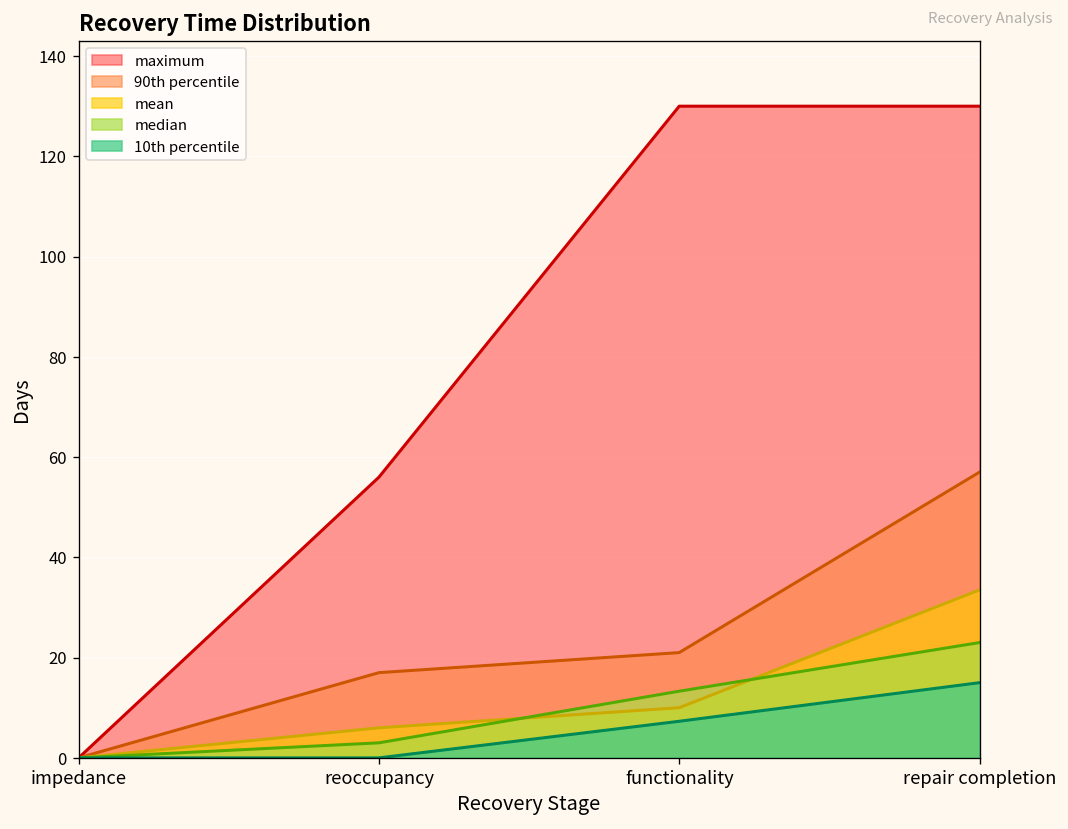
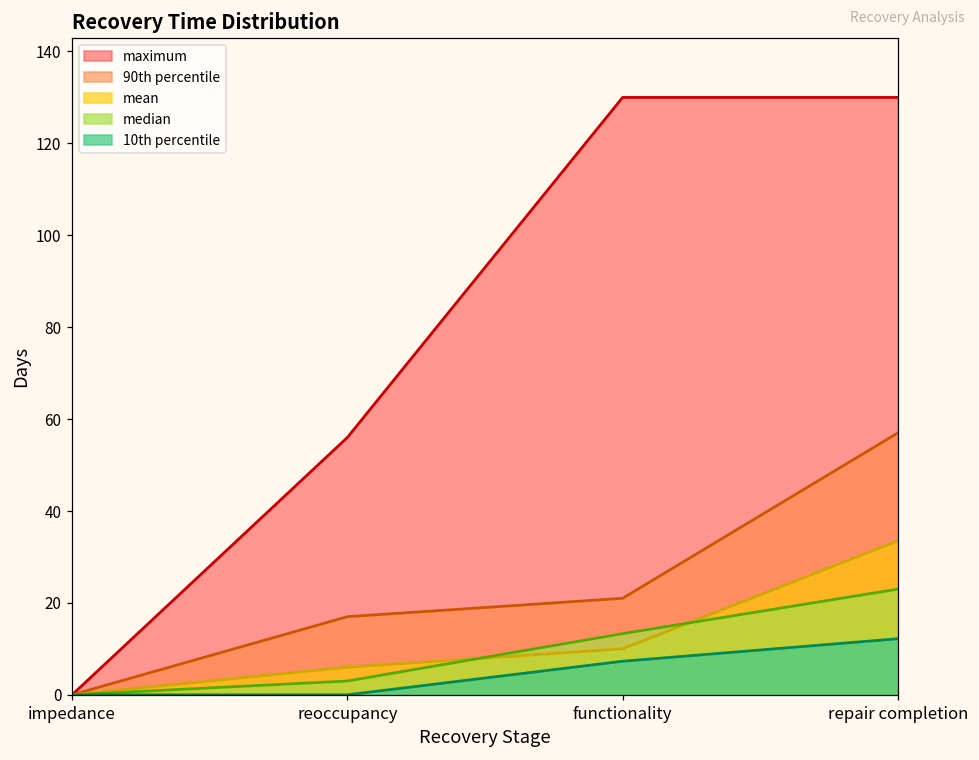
10th percentile, repair completion: 15 -> 12
